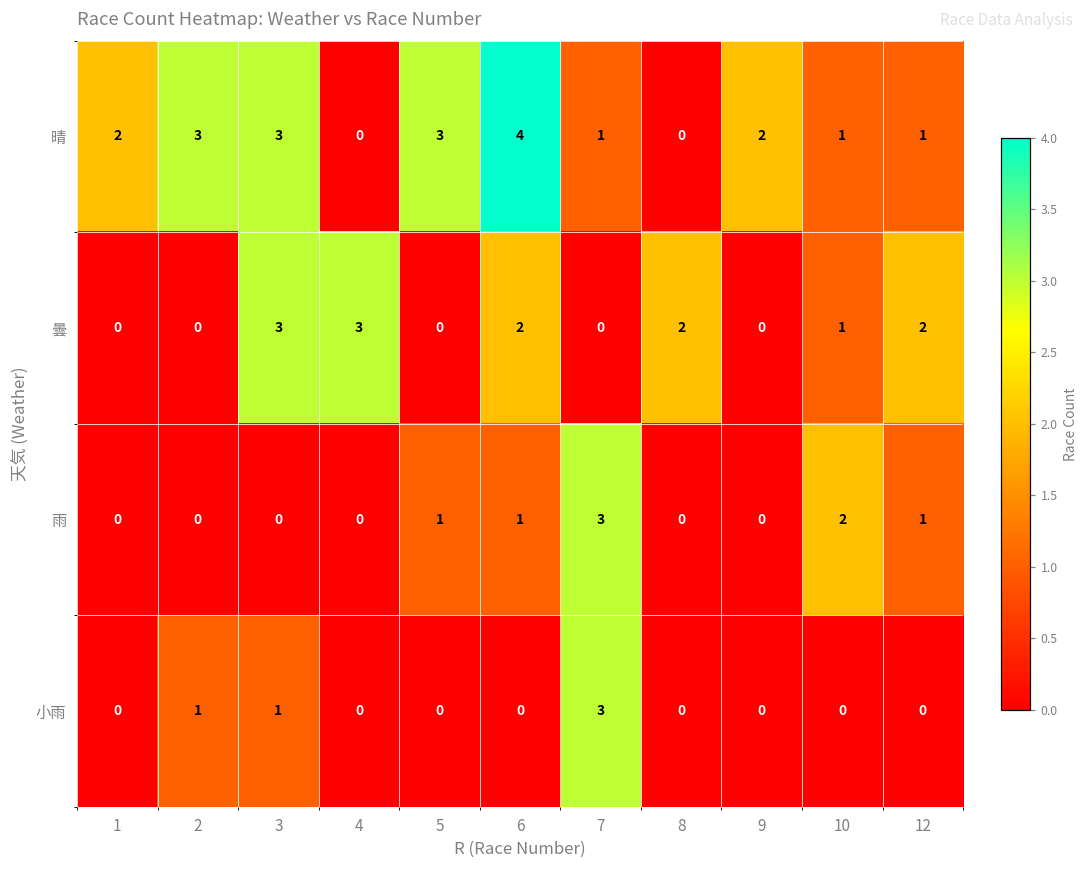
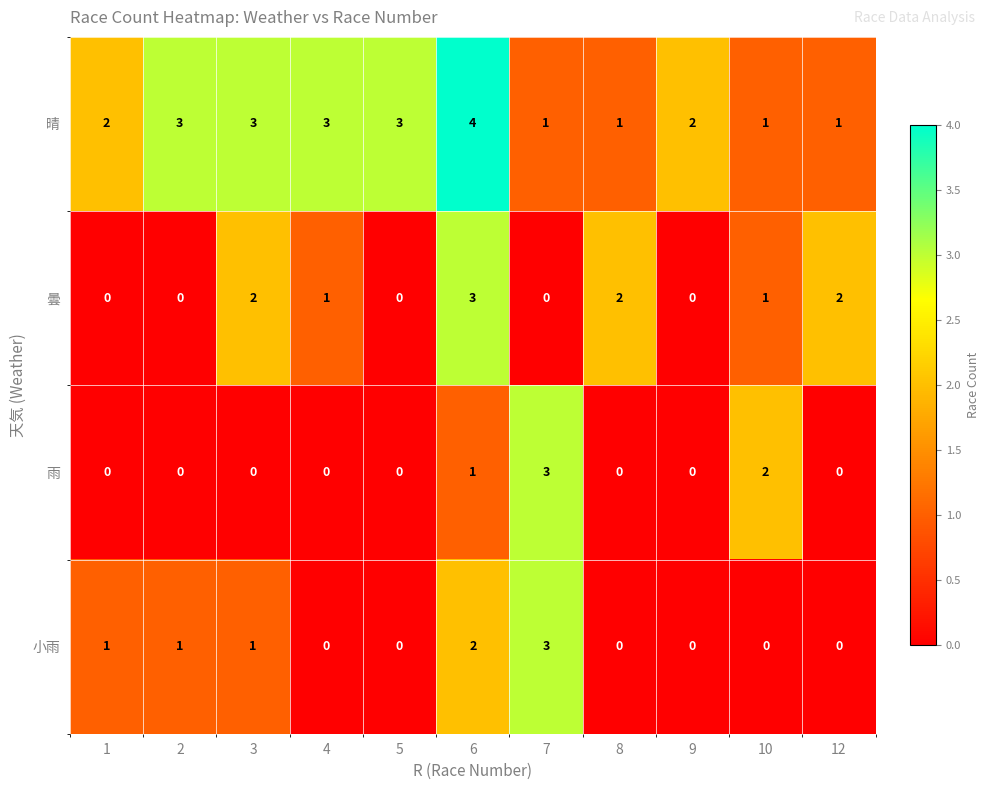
晴, 4: 0 -> 3
晴, 8: 0 -> 1
曇, 3: 3 -> 2
曇, 4: 3 -> 1
曇, 6: 2 -> 3
雨, 5: 1 -> 0
雨, 12: 1 -> 0
小雨, 1: 0 -> 1
小雨, 6: 0 -> 2
